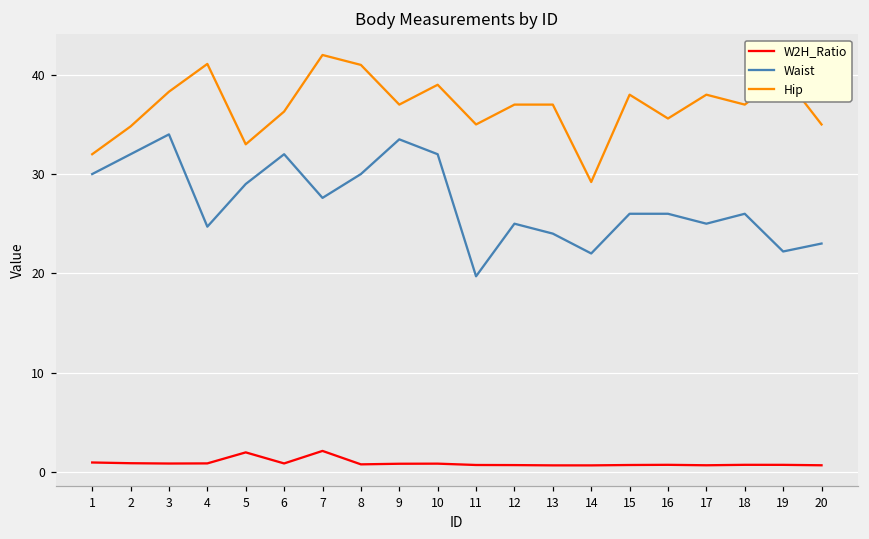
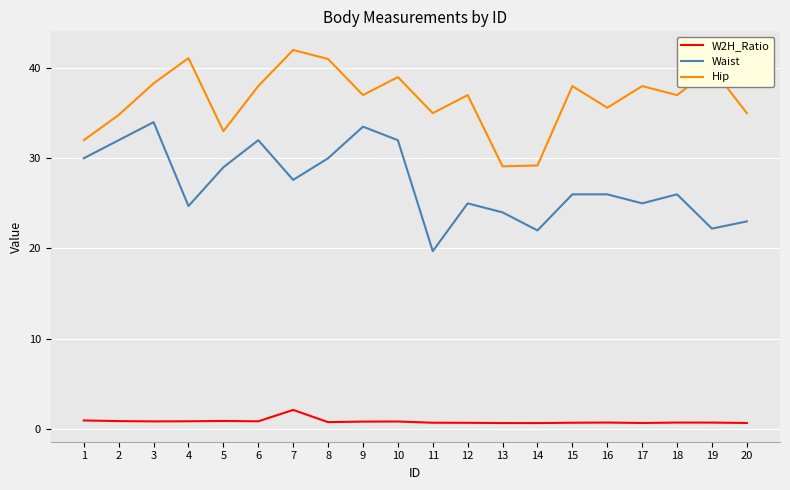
W2H_Ratio, 5: 2 -> 1
Hip, 6: 36 -> 38
Hip, 13: 37 -> 29
